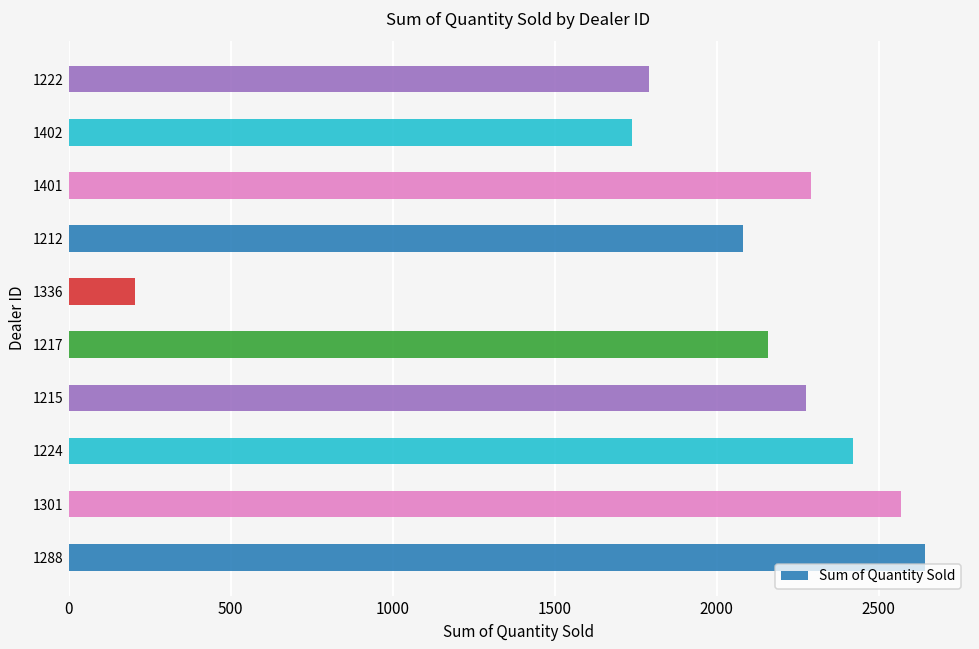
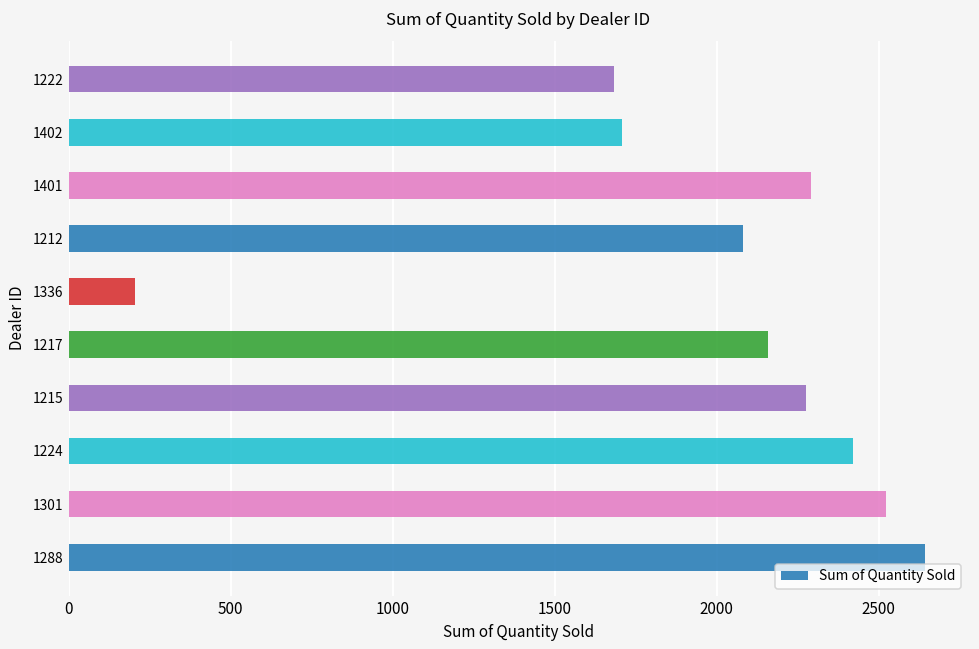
1222: 1790 -> 1680
1402: 1740 -> 1710
1301: 2570 -> 2520
